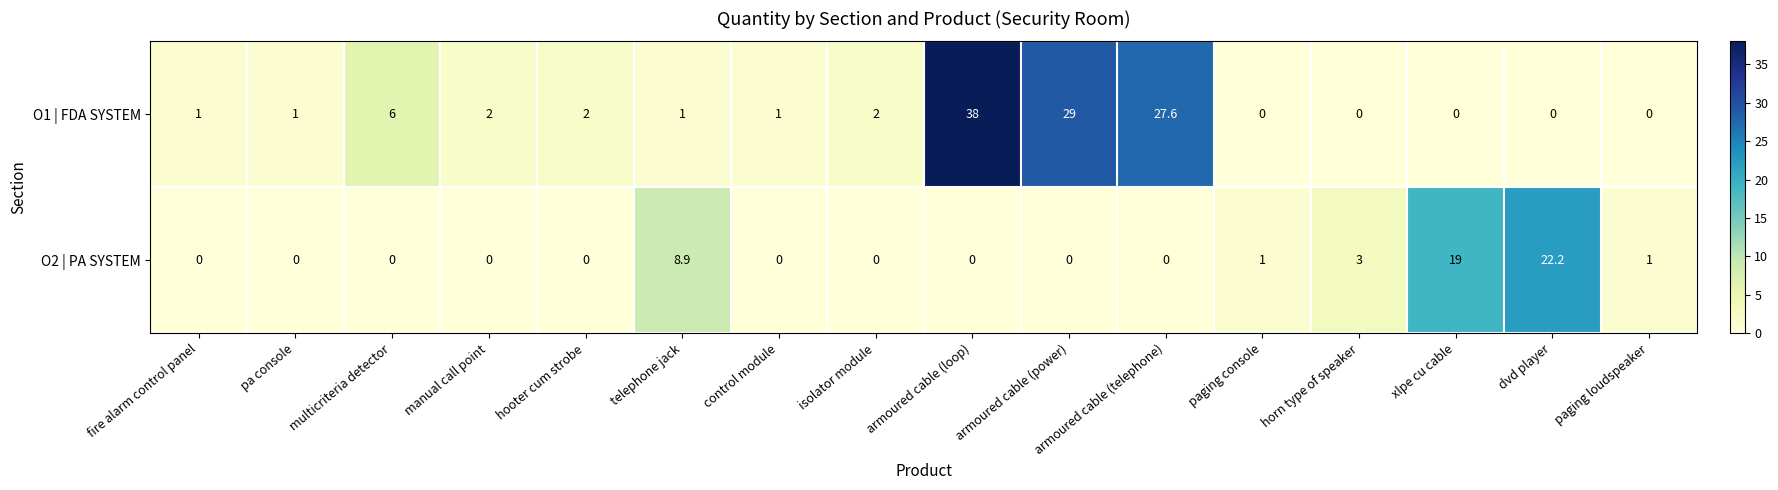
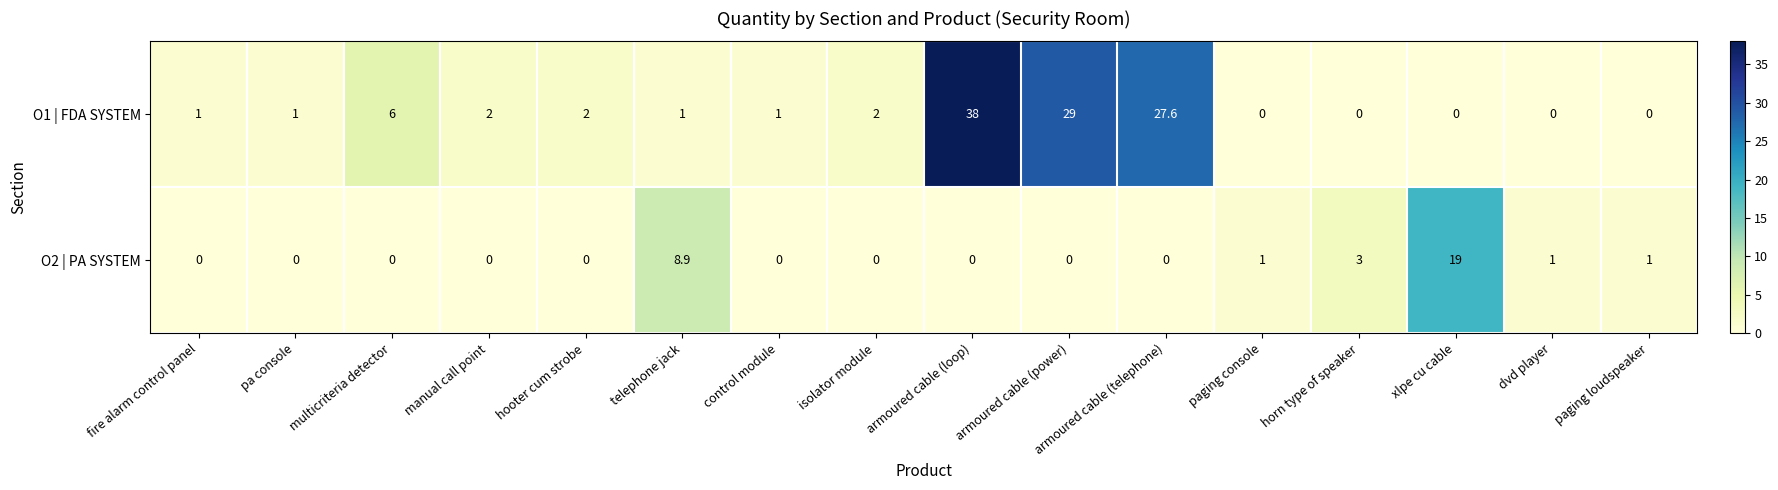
O2 | PA SYSTEM, dvd player: 22.2 -> 1
